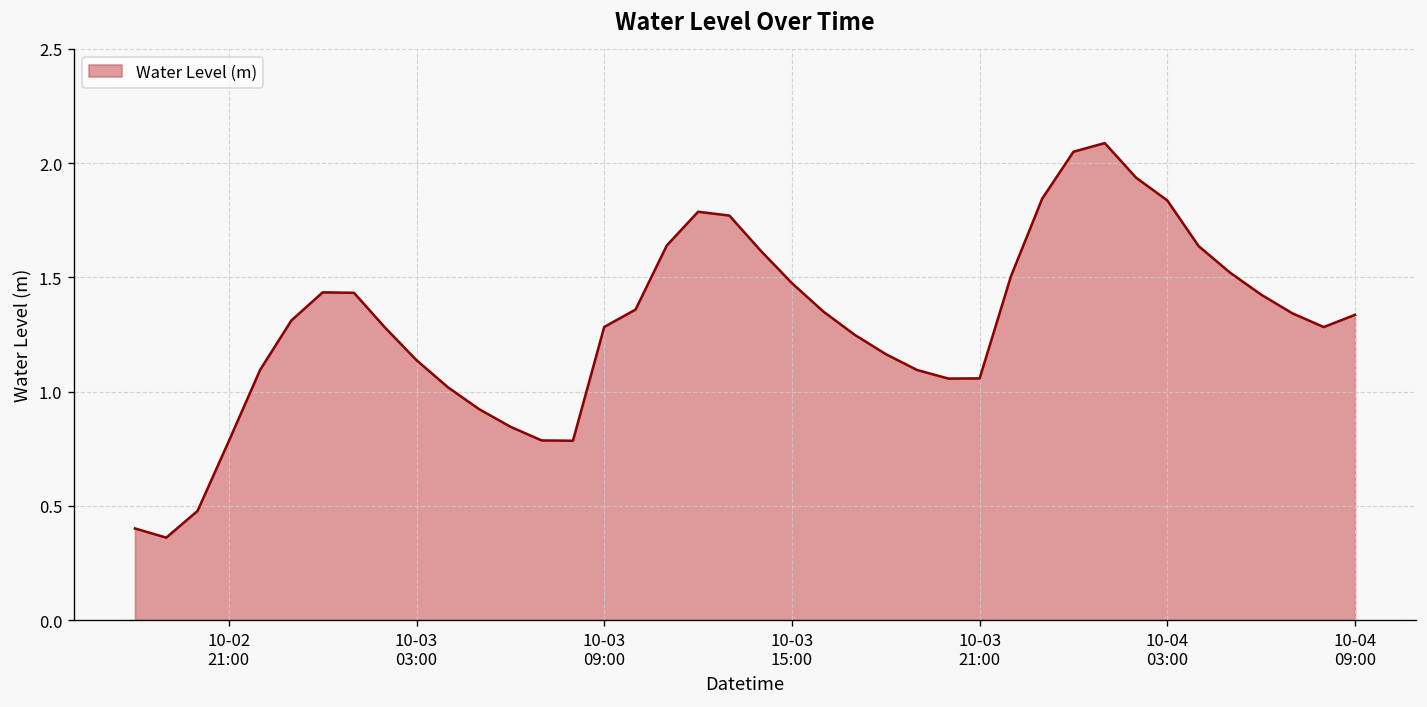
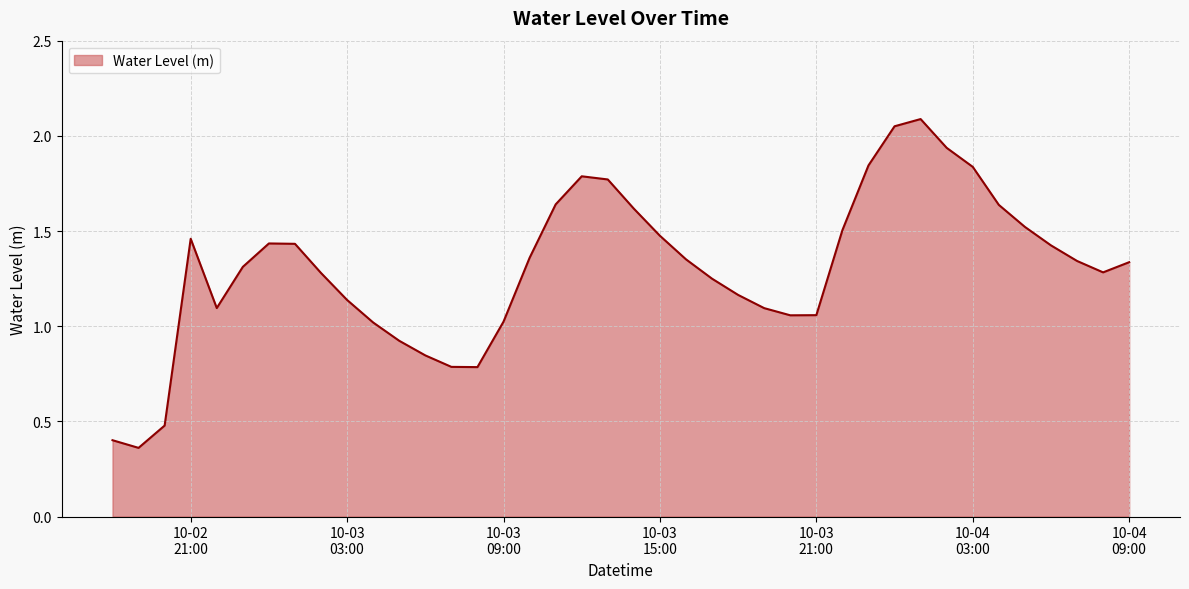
10-02 21:00: 0.78 -> 1.46
10-03 09:00: 1.28 -> 1.02
